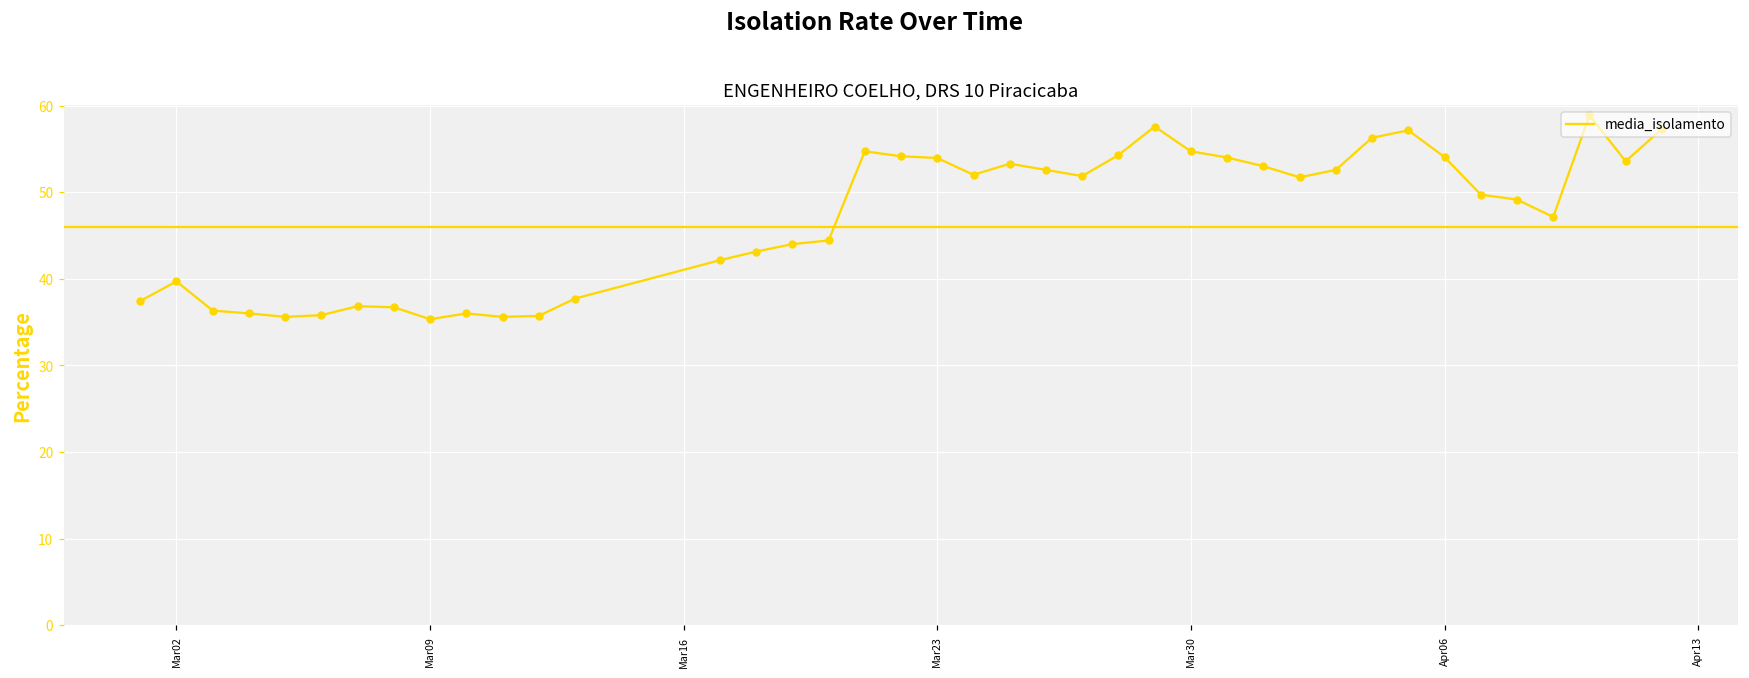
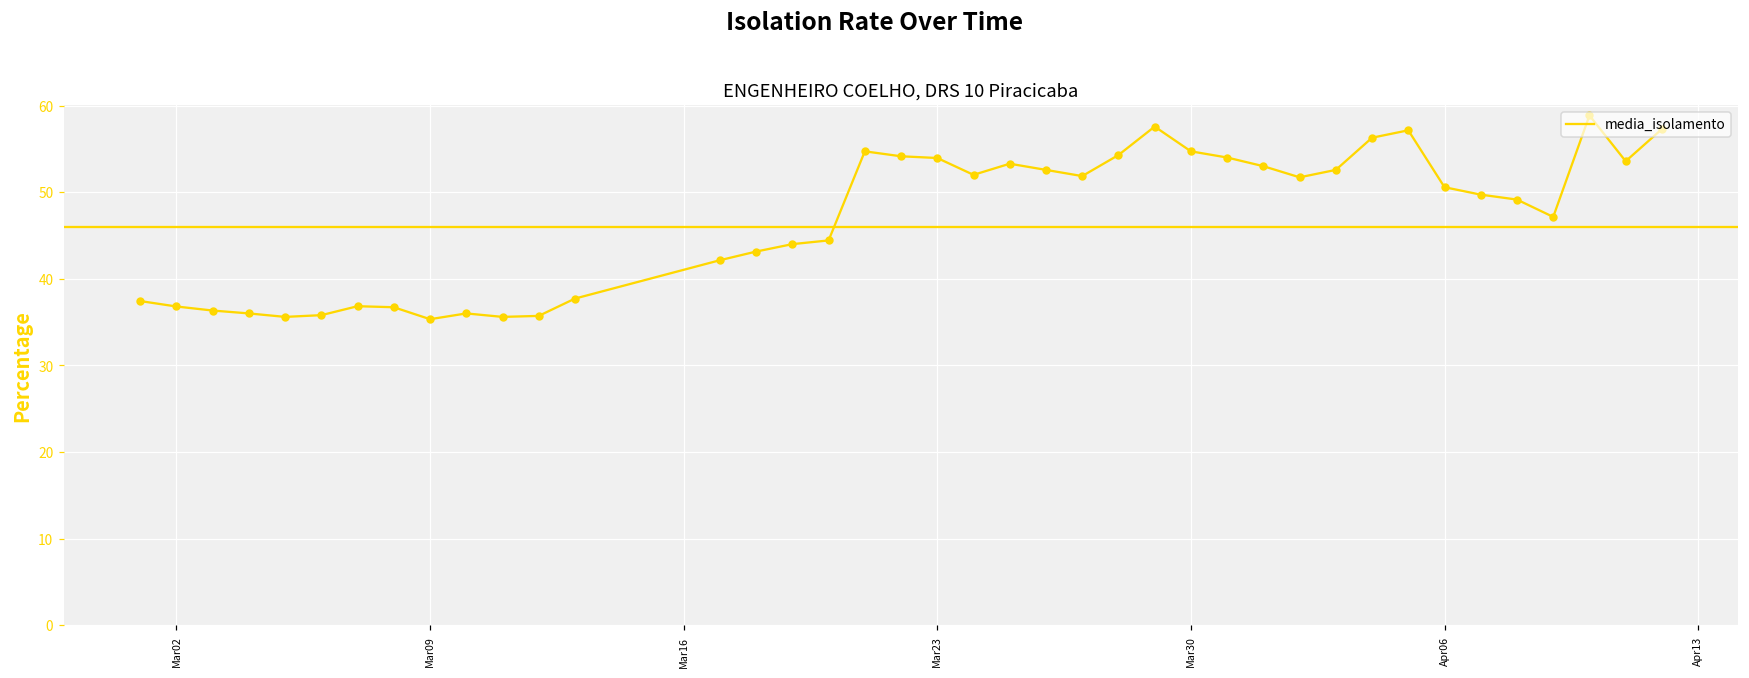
Mar02: 40 -> 37
Apr06: 54 -> 51
